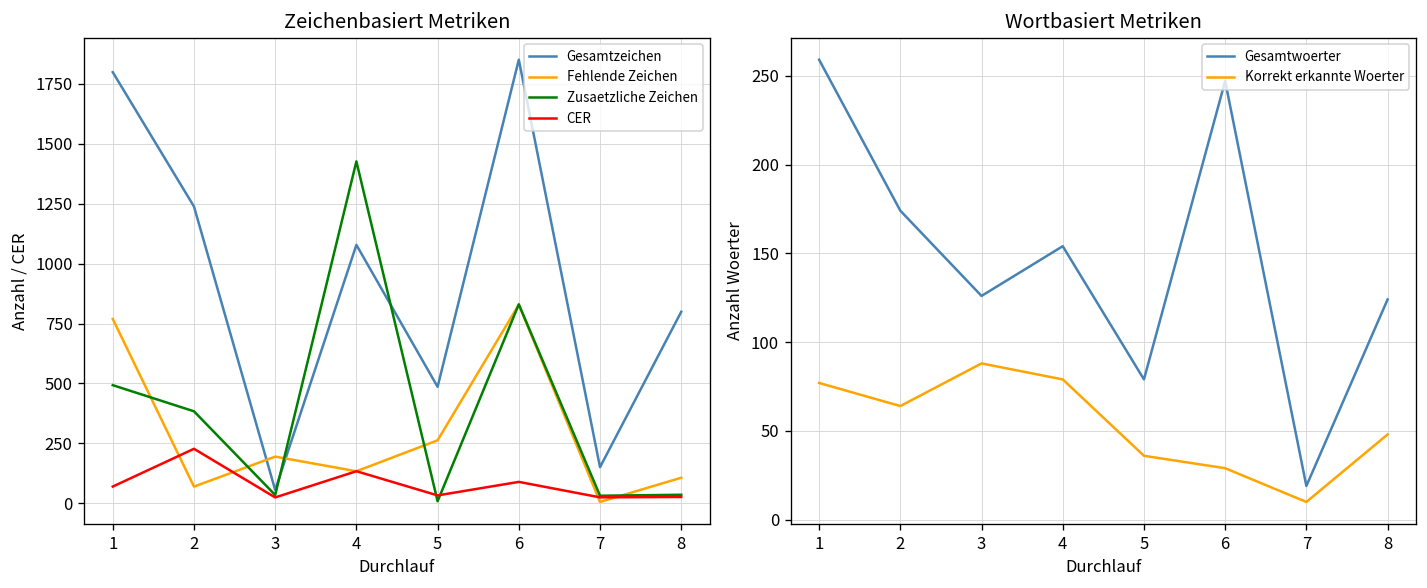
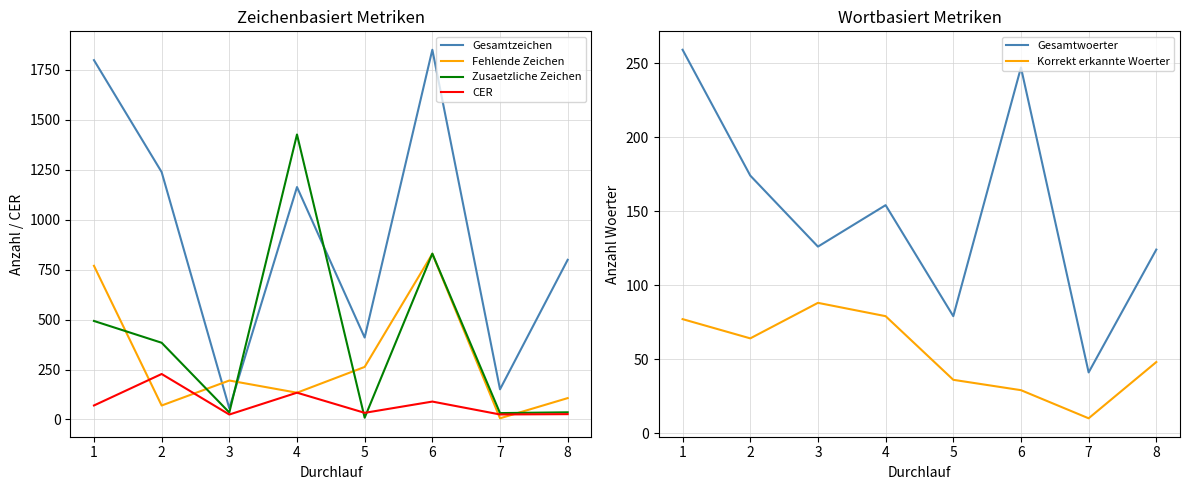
Zeichenbasiert Metriken, Gesamtzeichen, 4: 1080 -> 1160
Zeichenbasiert Metriken, Gesamtzeichen, 5: 490 -> 410
Wortbasiert Metriken, Gesamtwoerter, 7: 19 -> 41
